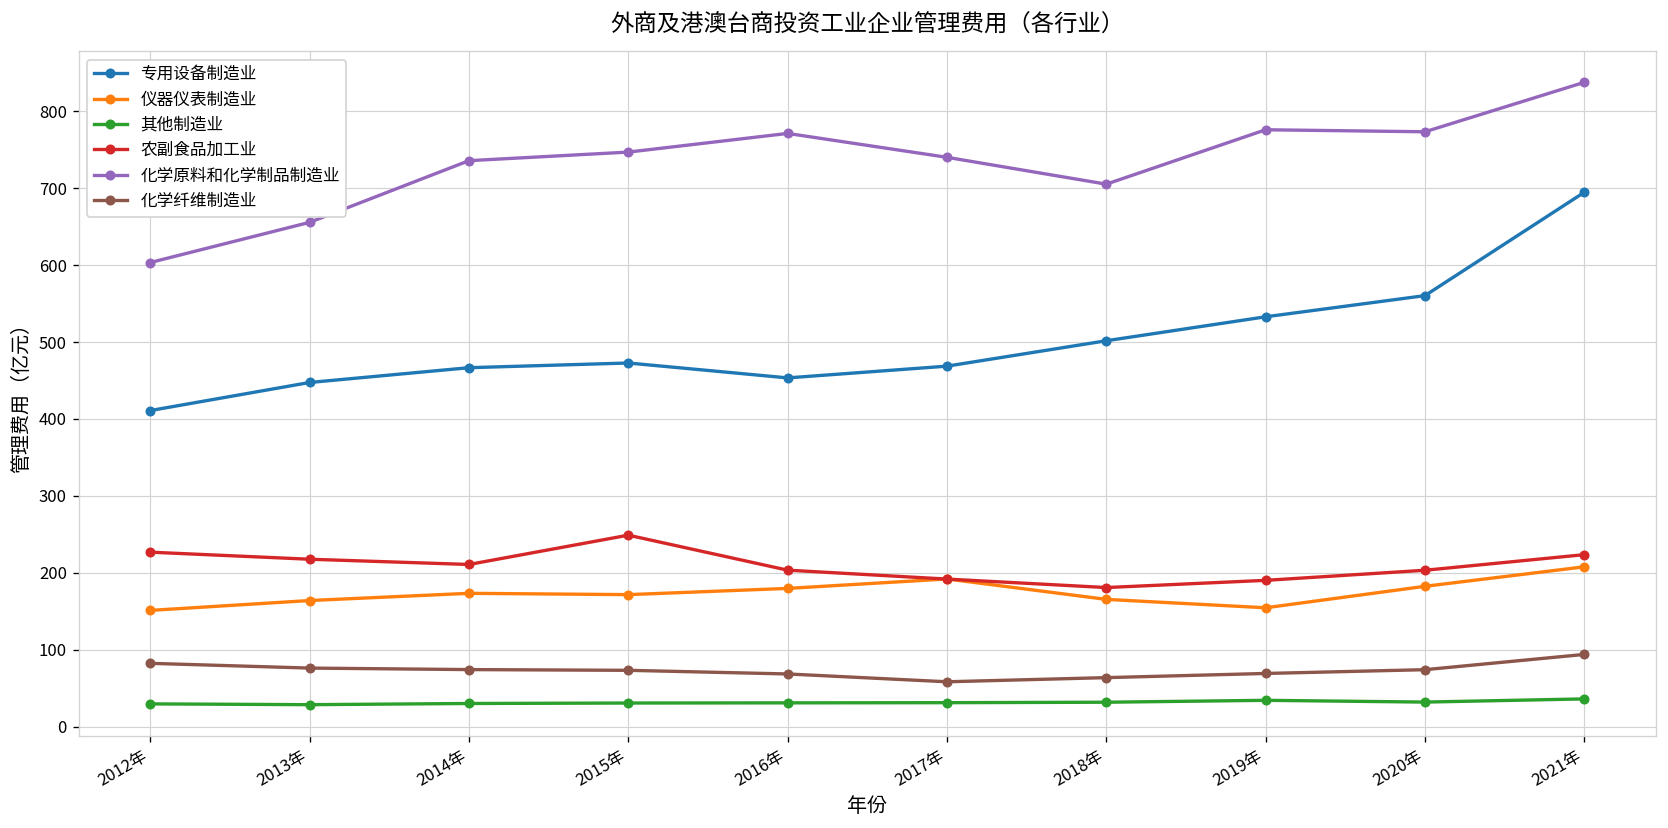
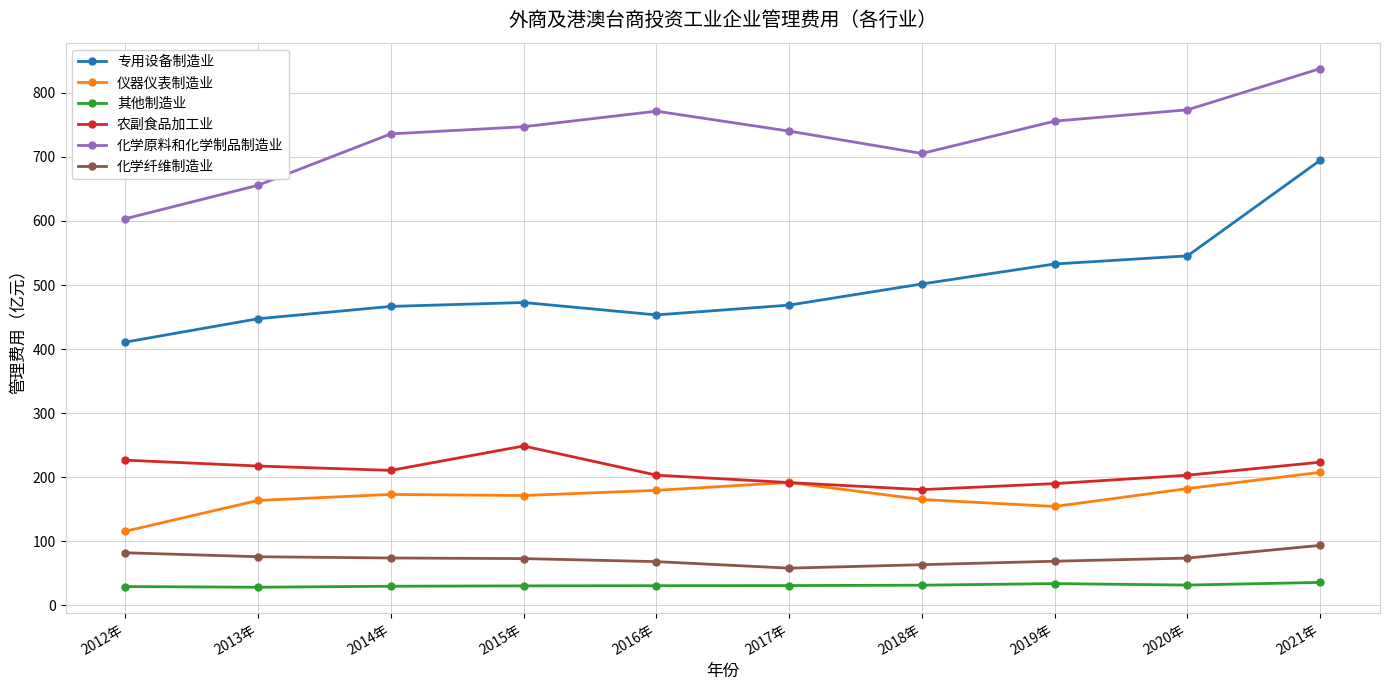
仪器仪表制造业, 2012年: 150 -> 120
化学原料和化学制品制造业, 2019年: 780 -> 760
专用设备制造业, 2020年: 560 -> 550
